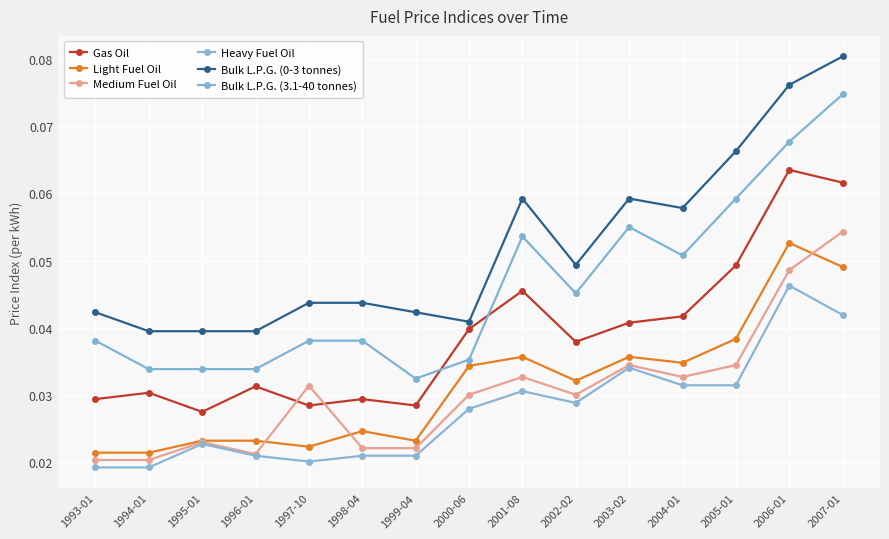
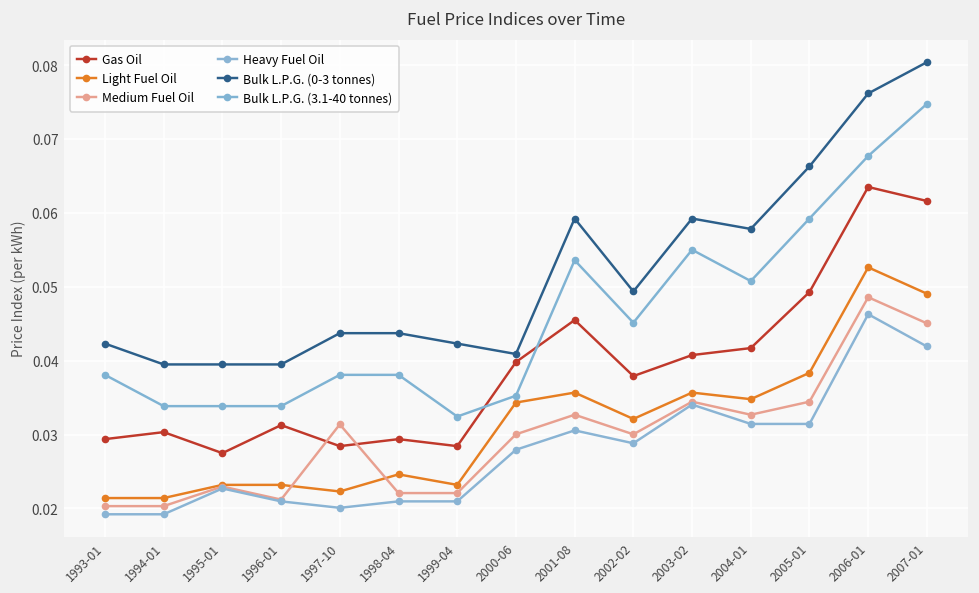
Medium Fuel Oil, 2007-01: 0.054 -> 0.045
